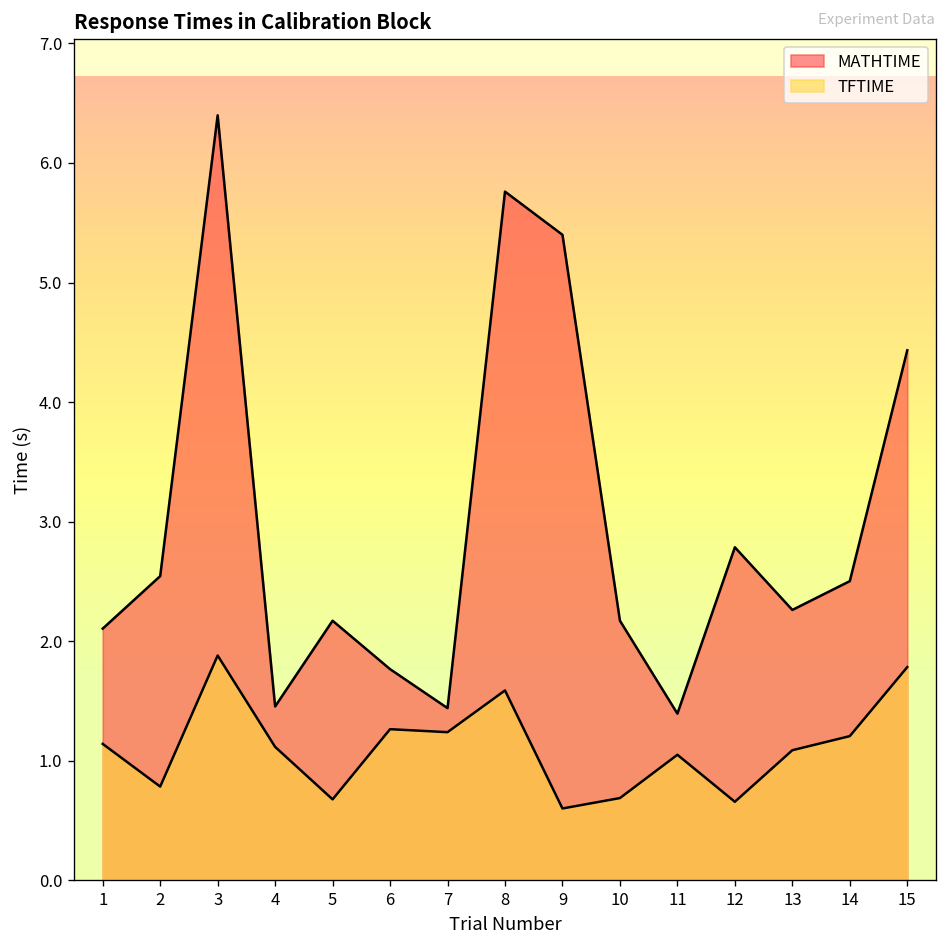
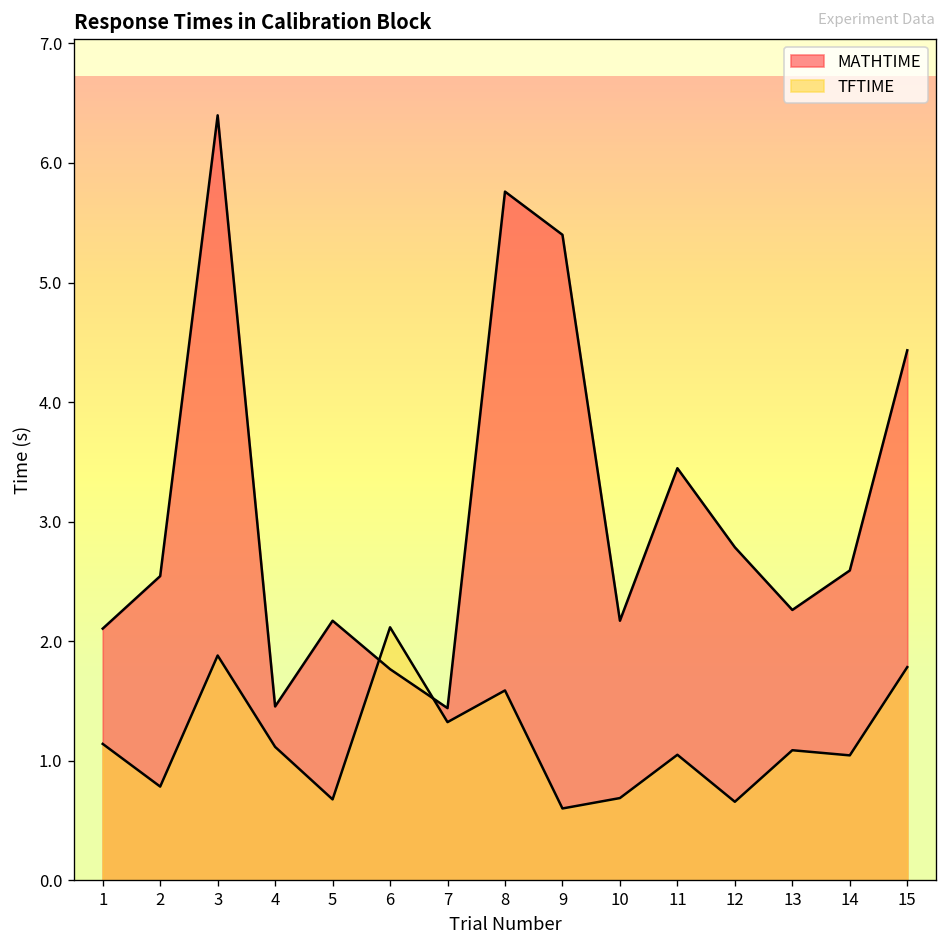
TFTIME, 6: 1.3 -> 2.1
TFTIME, 7: 1.2 -> 1.3
MATHTIME, 11: 1.4 -> 3.4
MATHTIME, 14: 2.5 -> 2.6
TFTIME, 14: 1.2 -> 1.0
